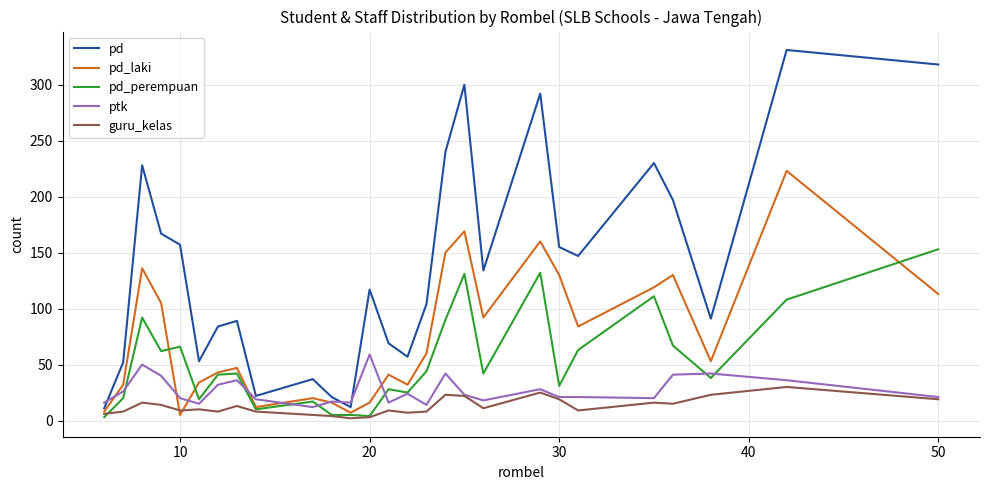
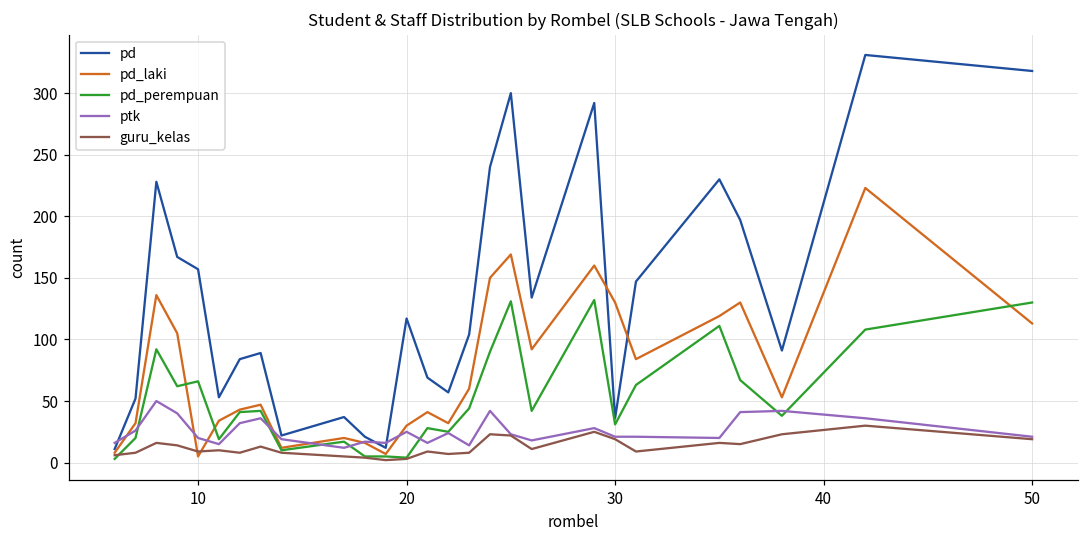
pd_laki, 20: 16 -> 30
ptk, 20: 59 -> 25
pd, 30: 155 -> 36
pd_perempuan, 50: 153 -> 130
